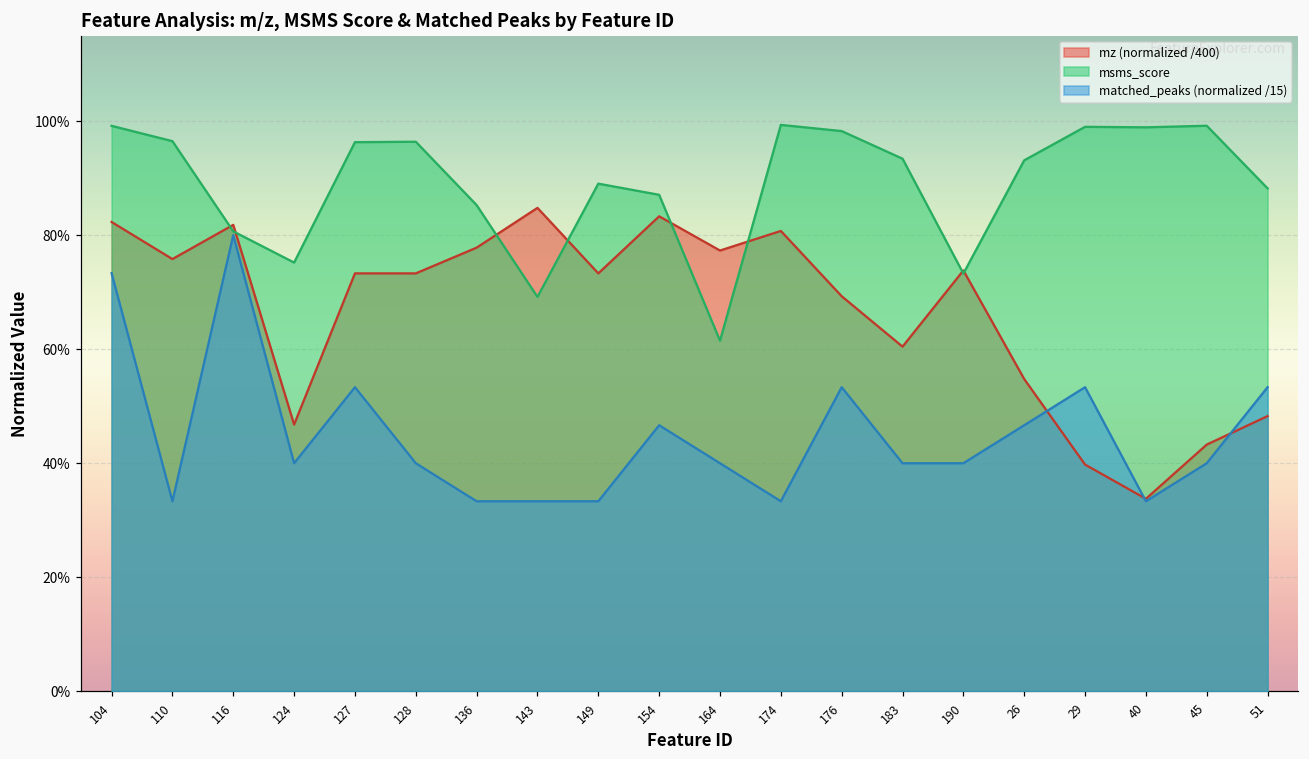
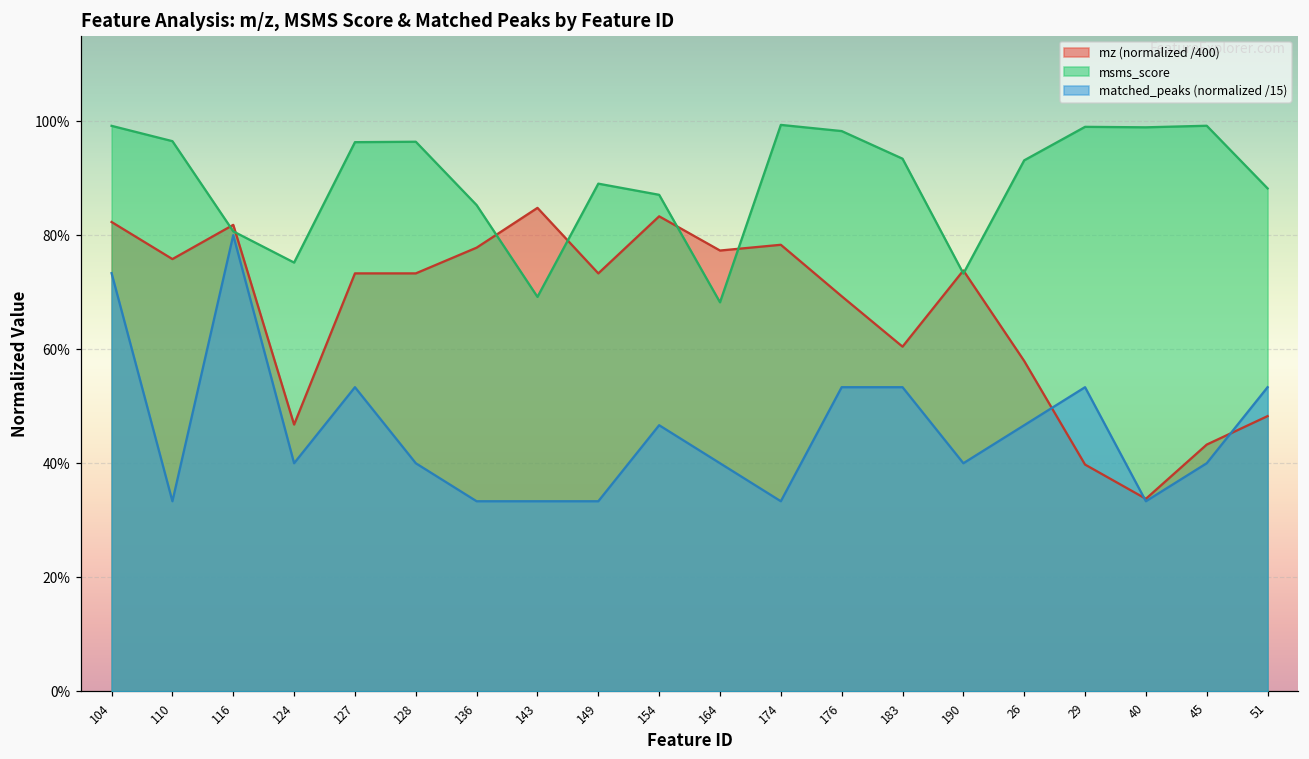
msms_score, 164: 61% -> 68%
mz (normalized /400), 174: 81% -> 78%
matched_peaks (normalized /15), 183: 40% -> 53%
mz (normalized /400), 26: 55% -> 58%
